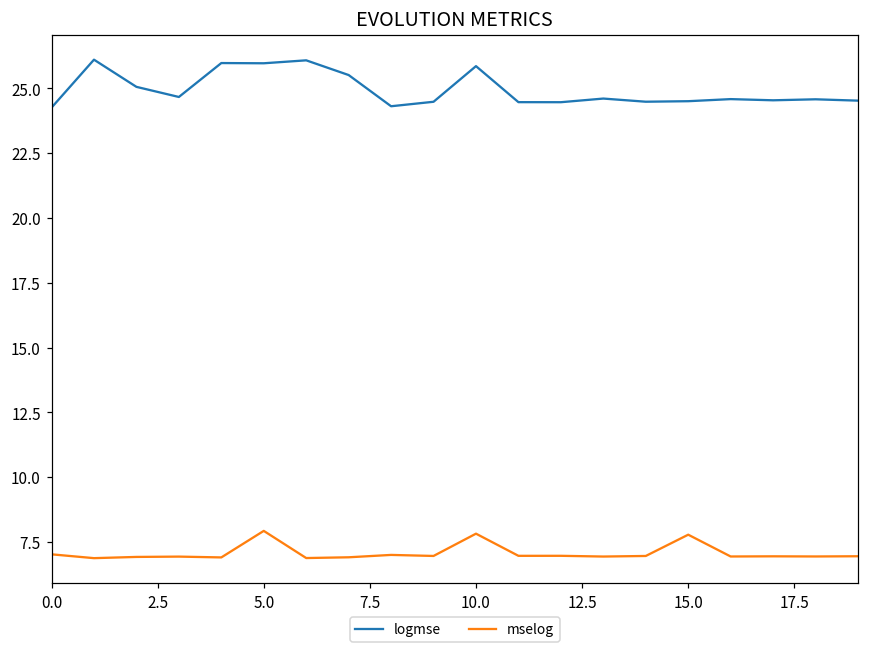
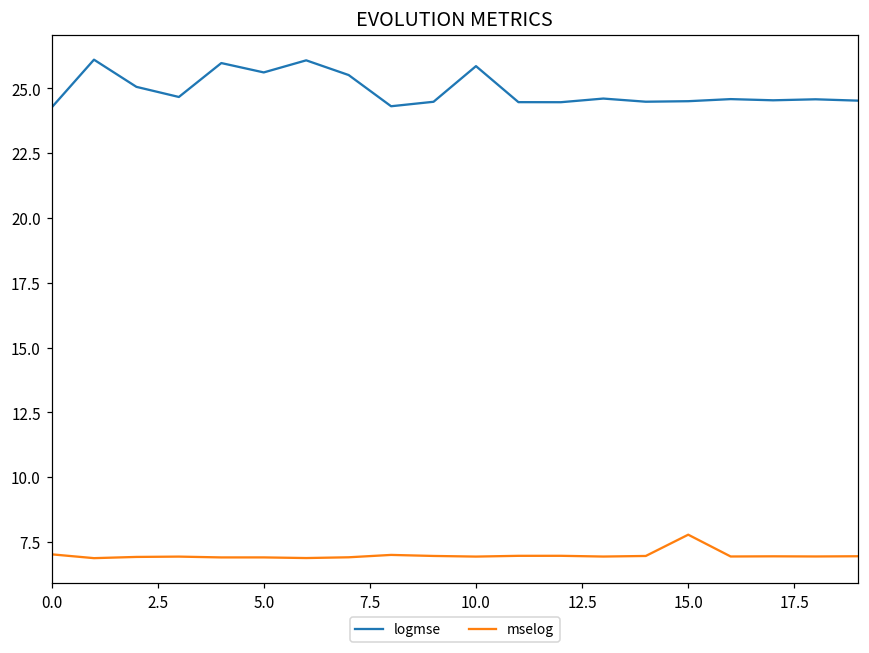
logmse, 5.0: 26.0 -> 25.6
mselog, 5.0: 7.9 -> 6.9
mselog, 10.0: 7.8 -> 6.9
